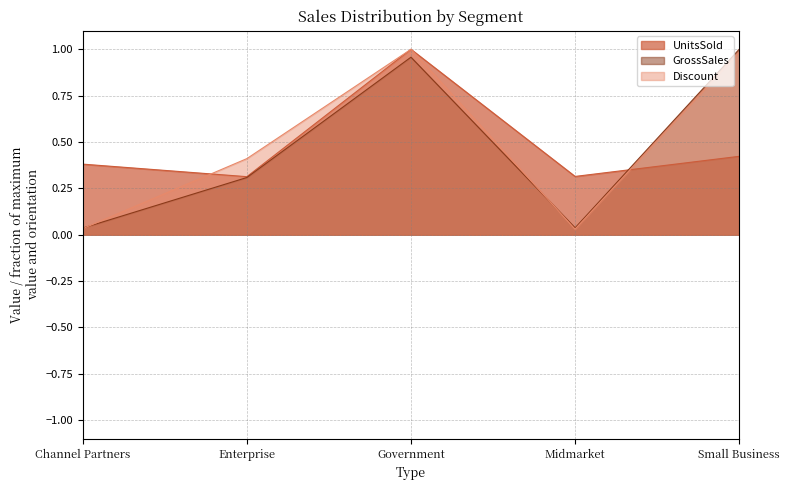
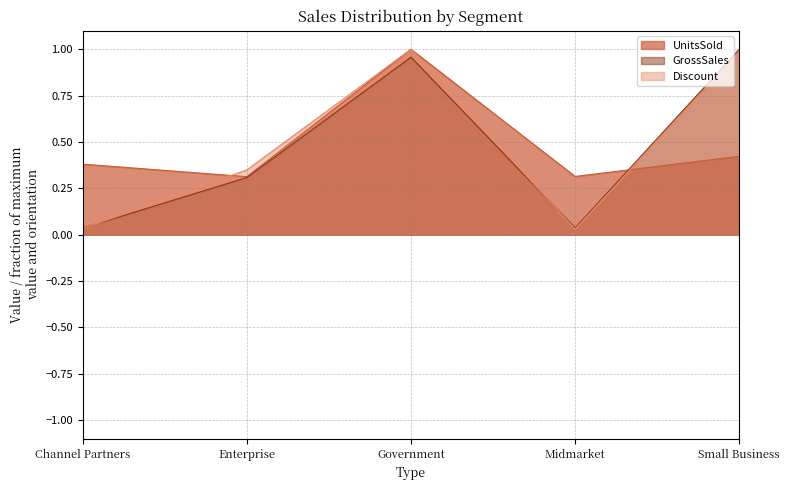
Discount, Enterprise: 0.41 -> 0.35
